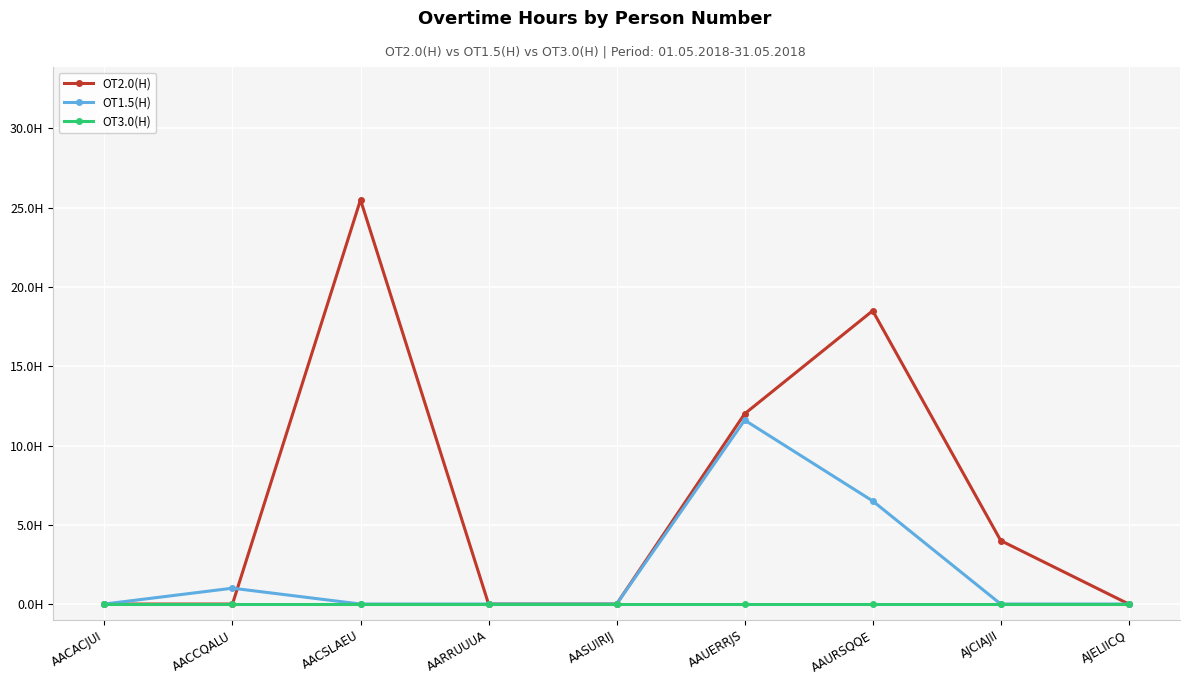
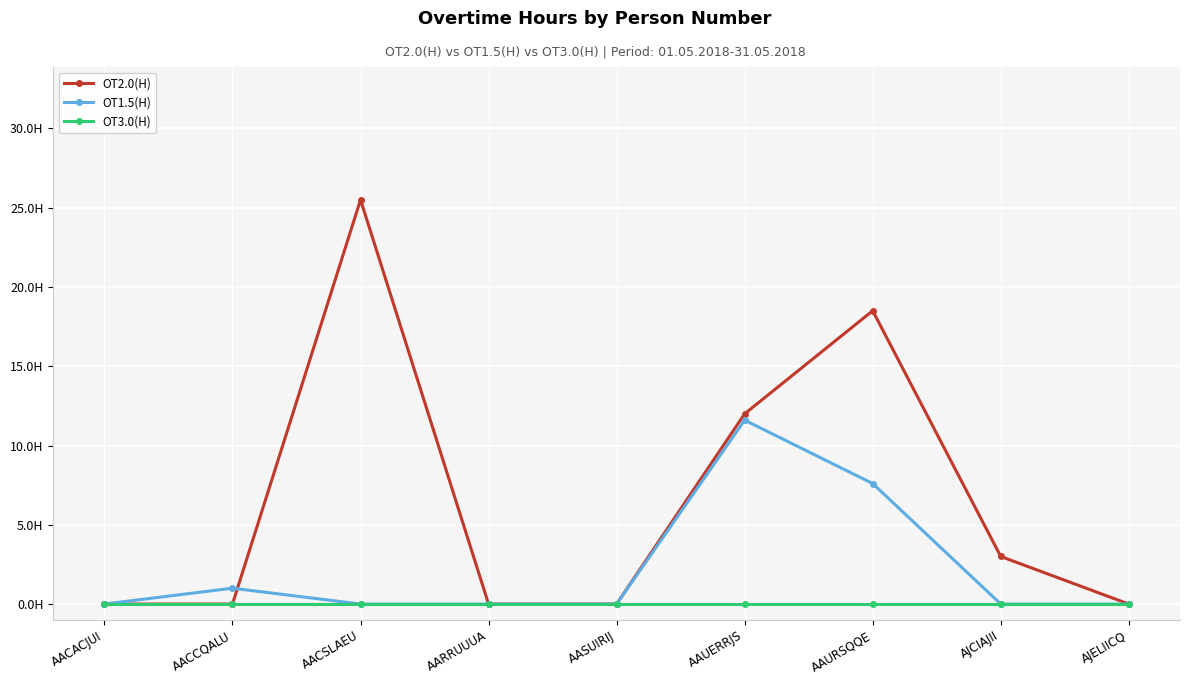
OT1.5(H), AAURSQQE: 6.5H -> 7.6H
OT2.0(H), AJCIAJII: 4H -> 3H
